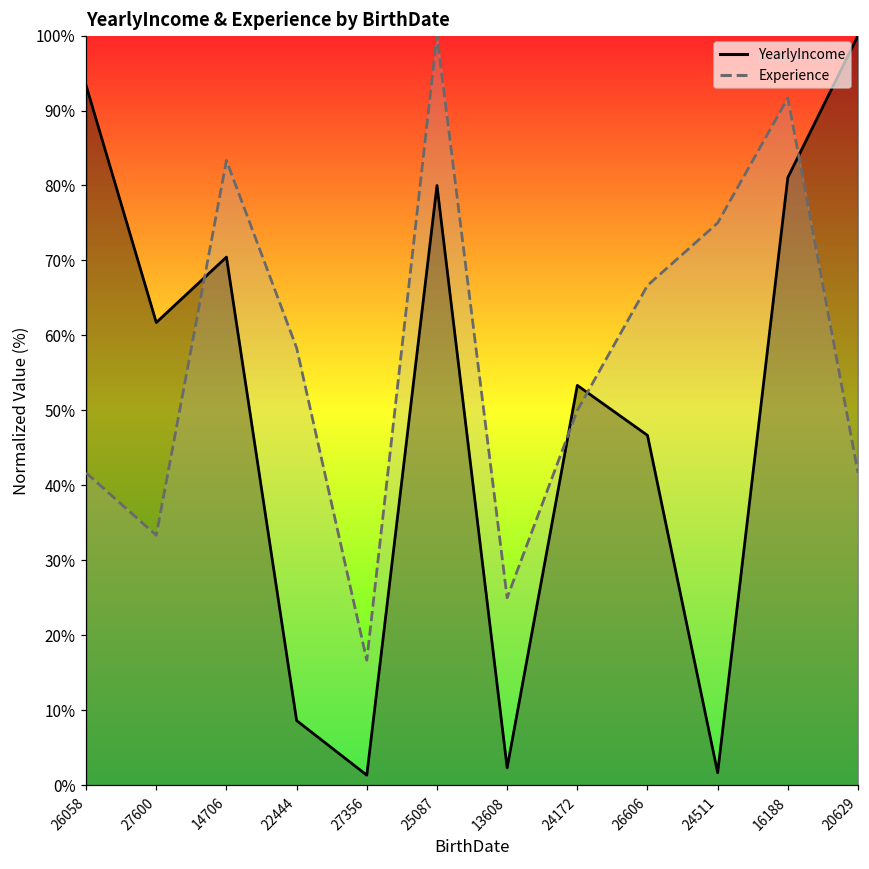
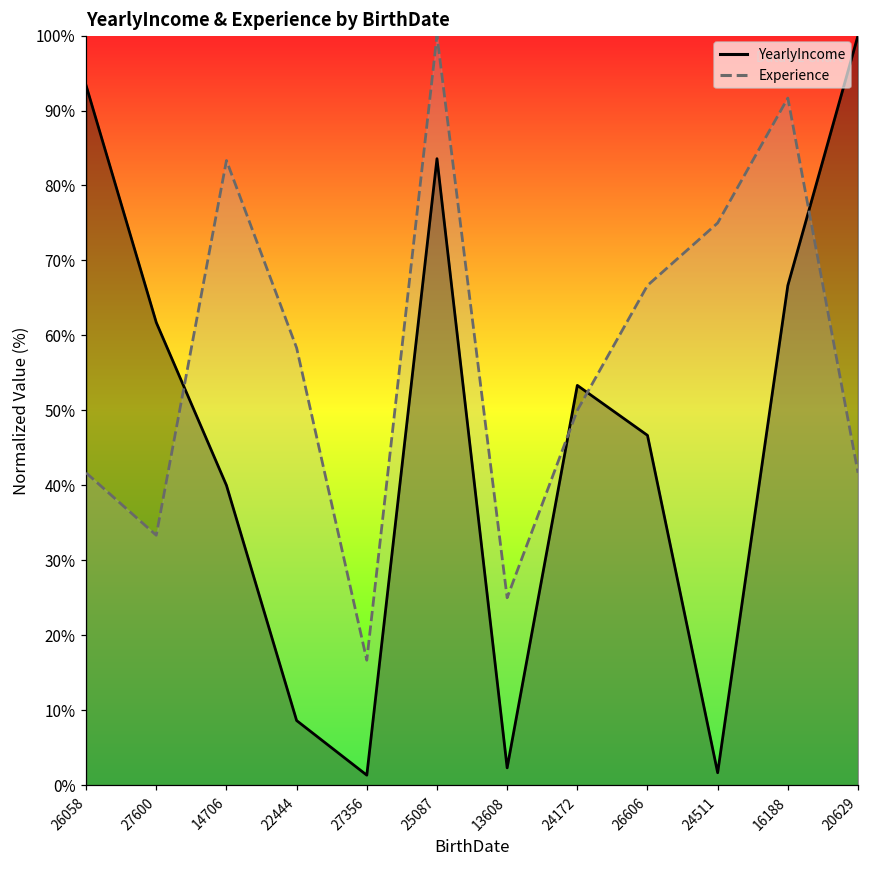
YearlyIncome, 14706: 70% -> 40%
YearlyIncome, 25087: 80% -> 84%
YearlyIncome, 16188: 81% -> 67%
